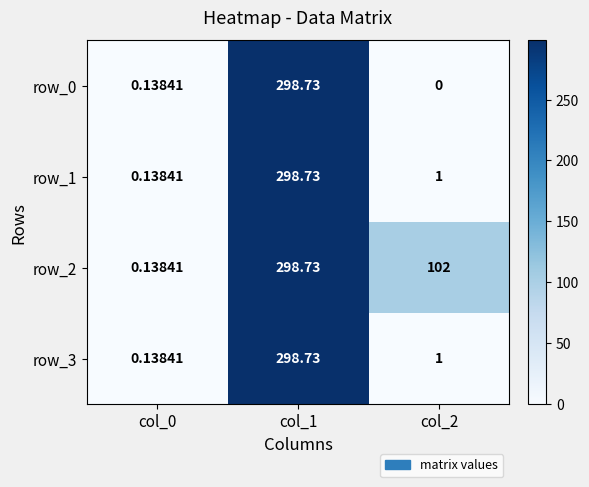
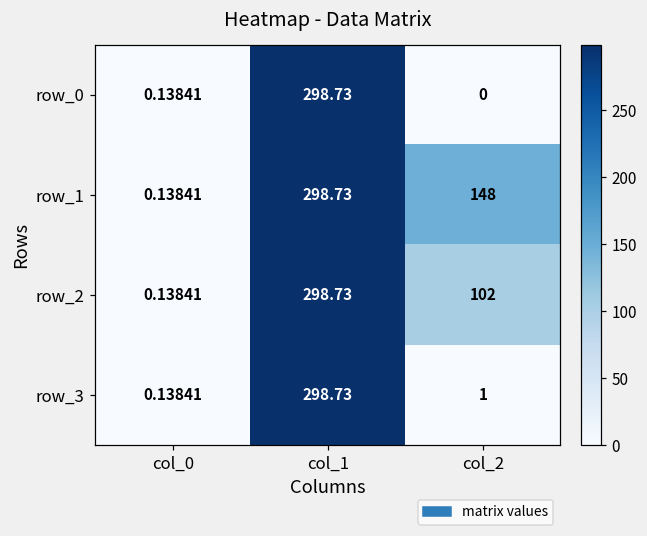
row_1, col_2: 1 -> 148
